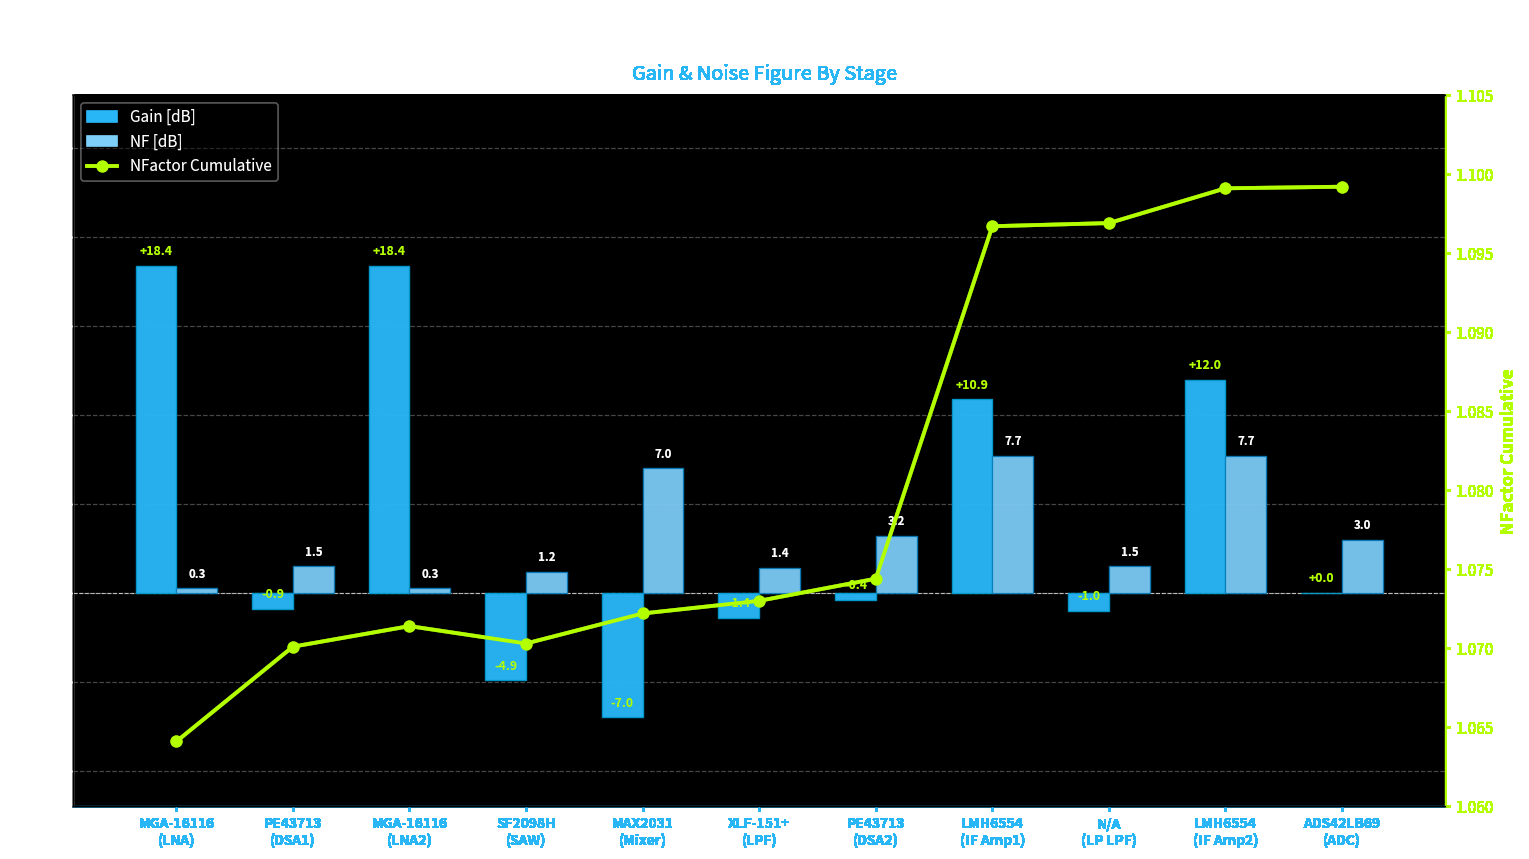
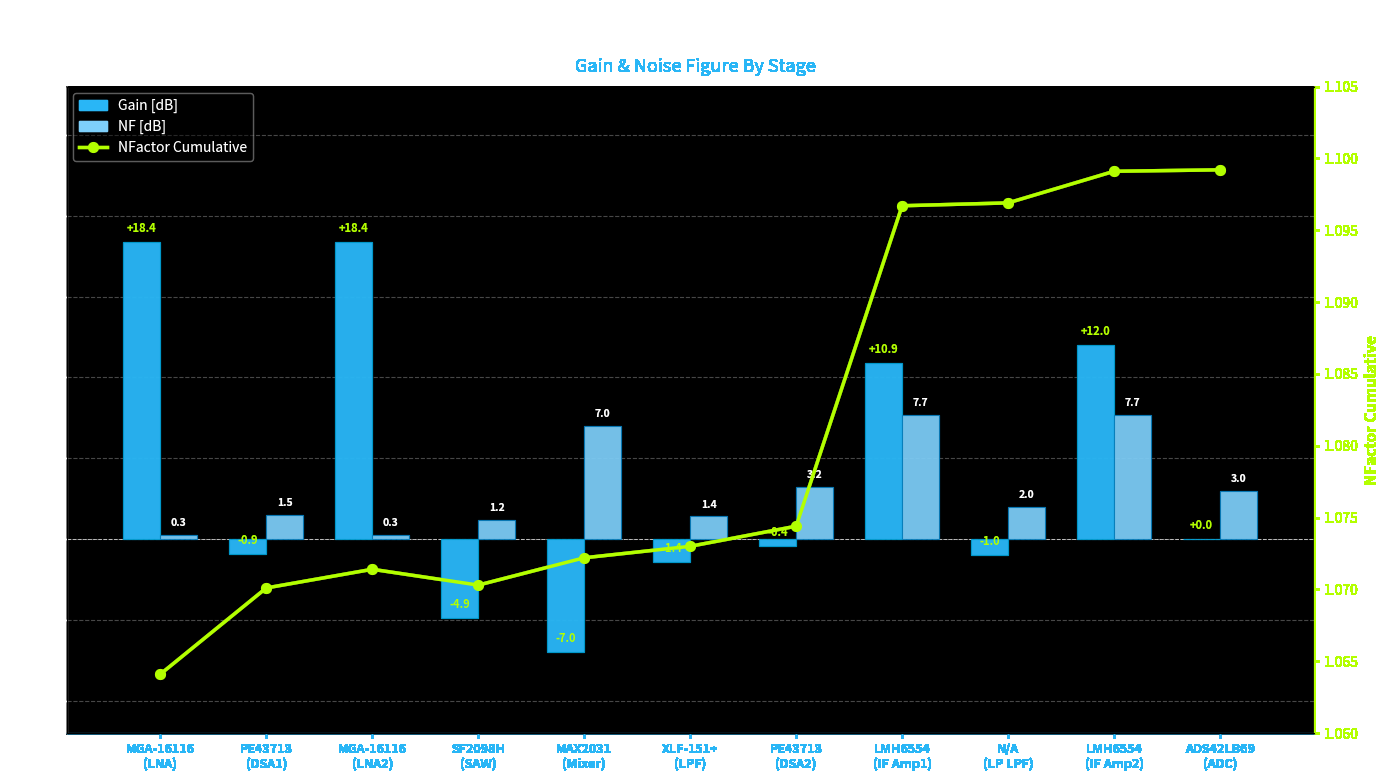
NF [dB], N/A (LP LPF): 1.5 -> 2.0
